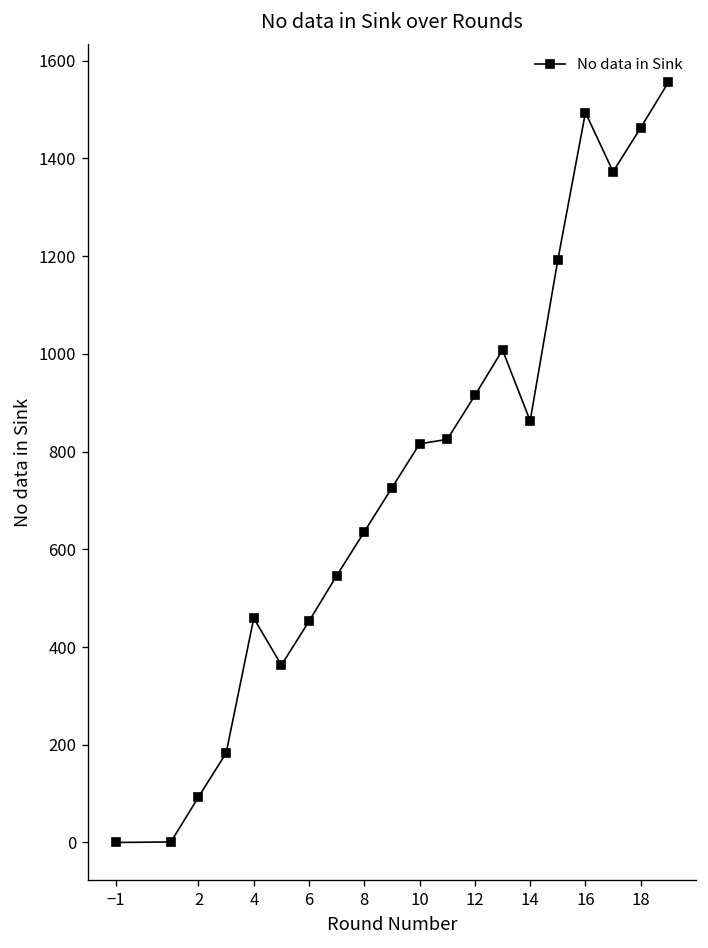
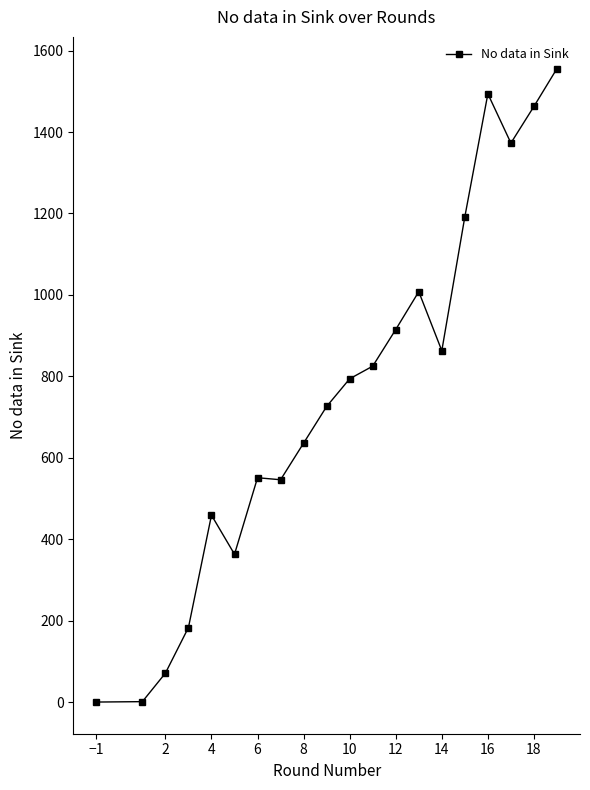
2: 90 -> 70
6: 450 -> 550
10: 820 -> 790
